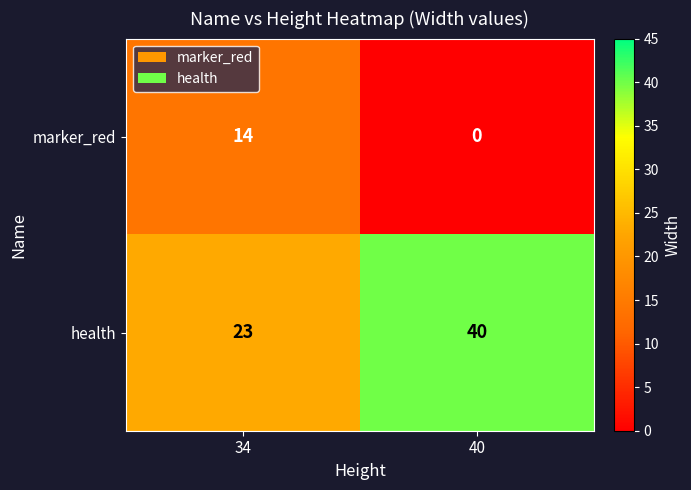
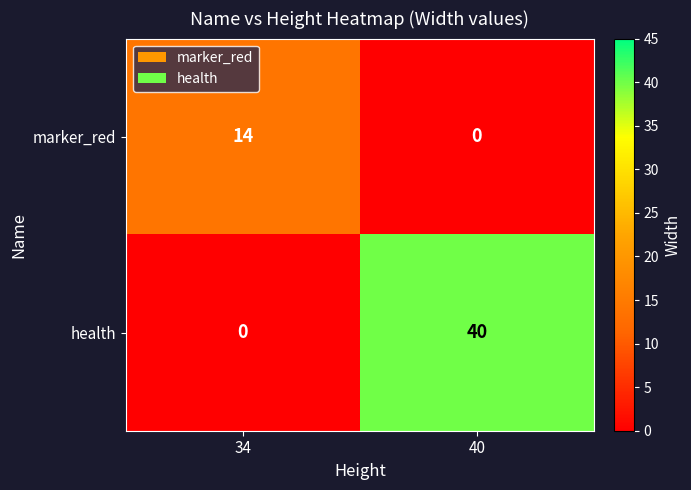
health, 34: 23 -> 0
